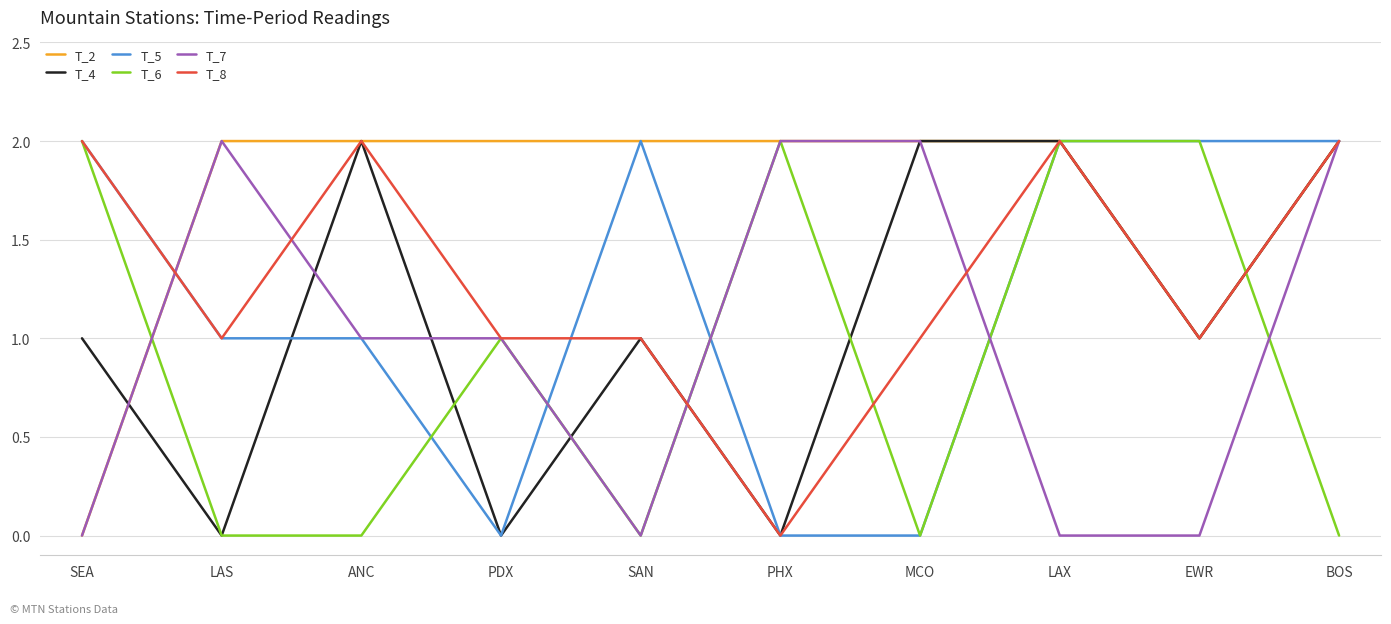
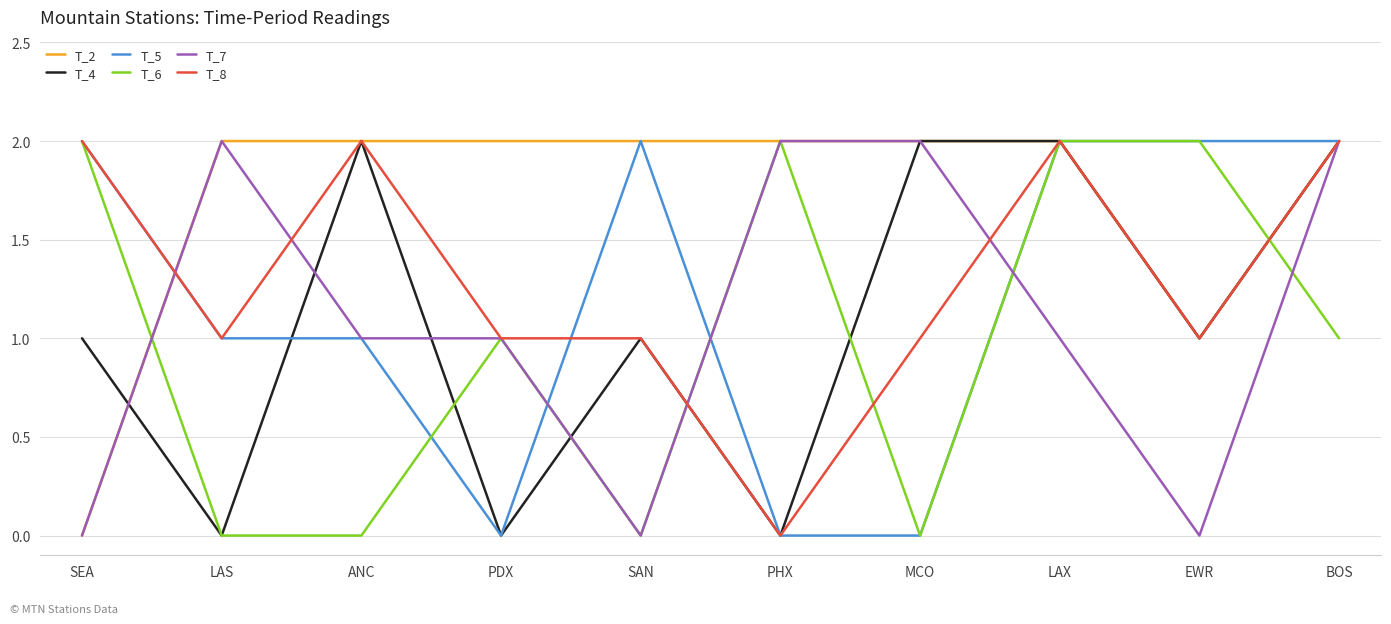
T_7, LAX: 0 -> 1
T_6, BOS: 0 -> 1
